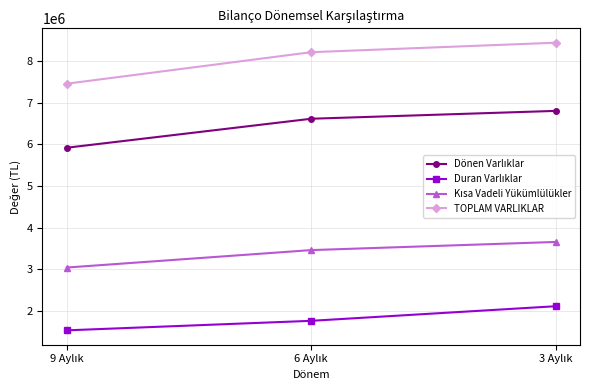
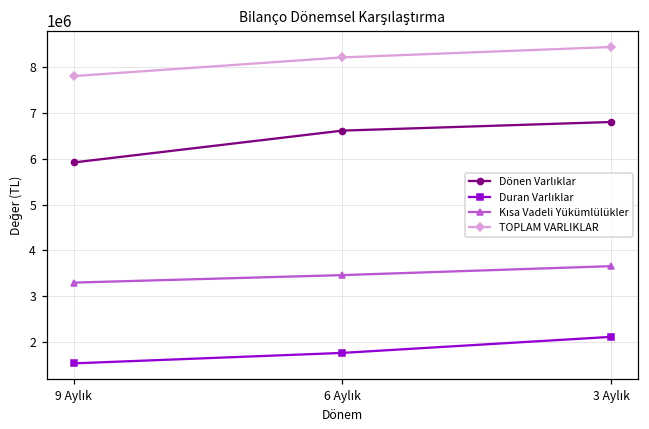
Kısa Vadeli Yükümlülükler, 9 Aylık: 3000000 -> 3300000
TOPLAM VARLIKLAR, 9 Aylık: 7500000 -> 7800000
